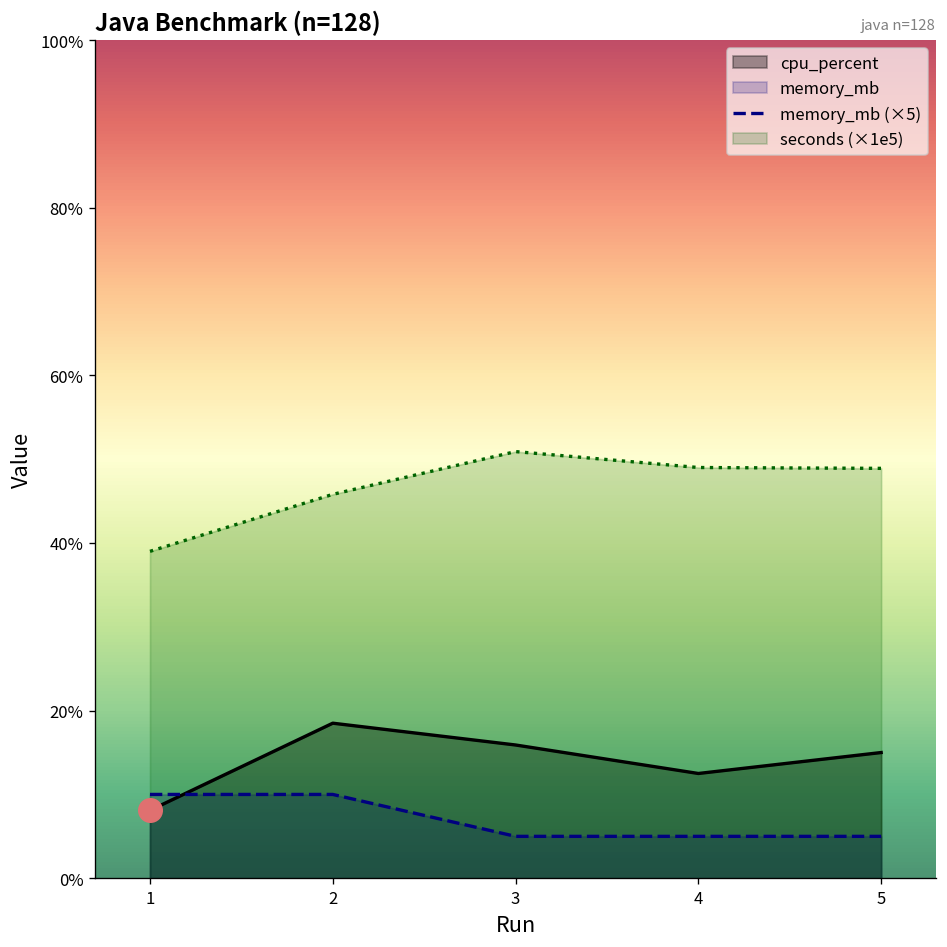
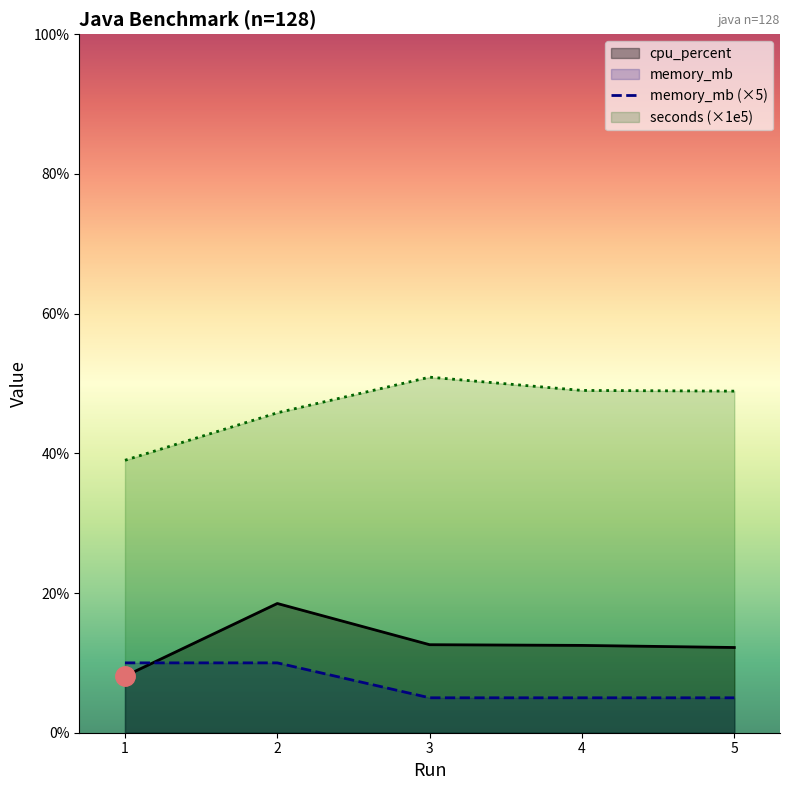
cpu_percent, 3: 16% -> 13%
cpu_percent, 5: 15% -> 12%
